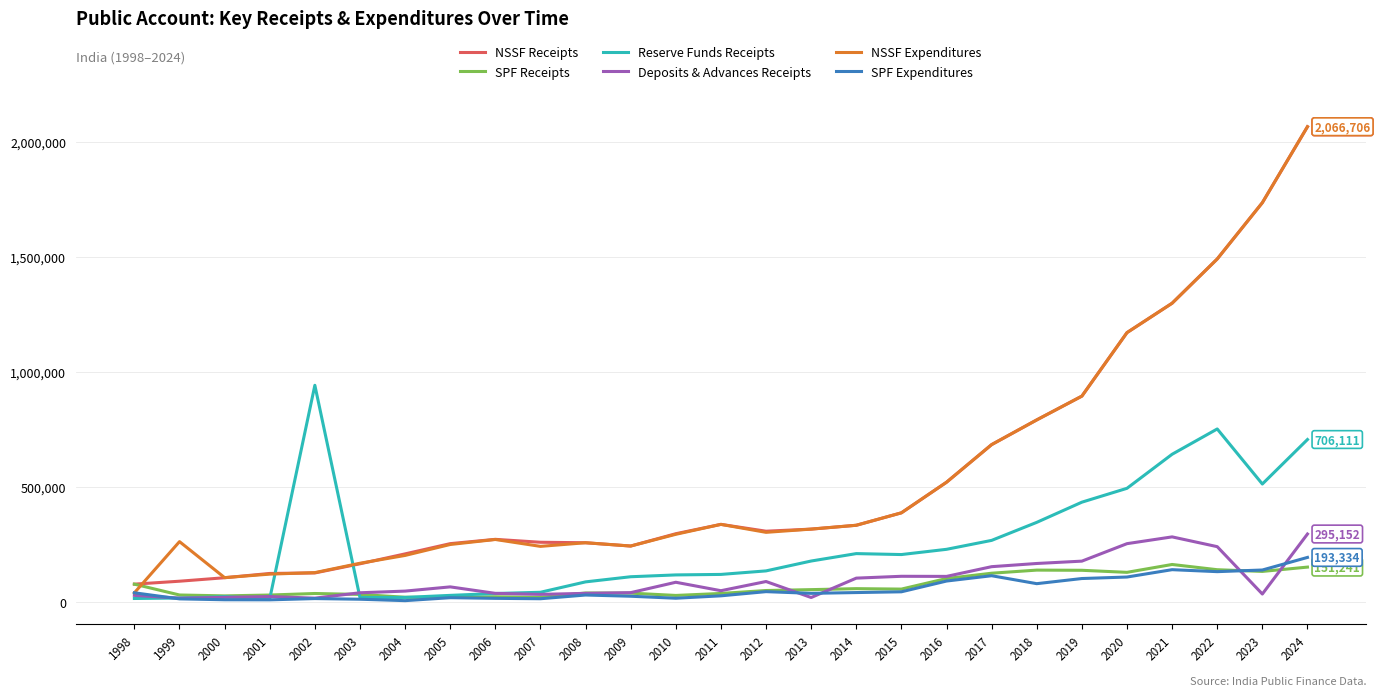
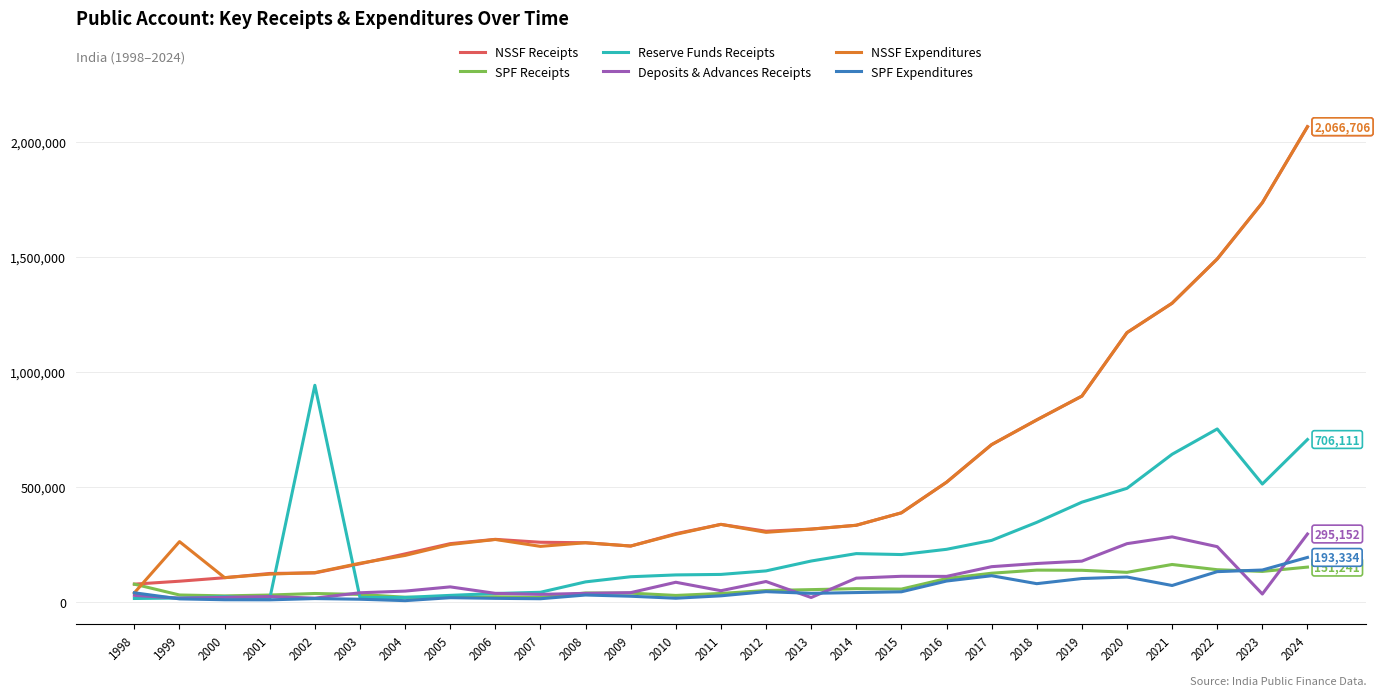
SPF Expenditures, 2021: 140,000 -> 70,000
